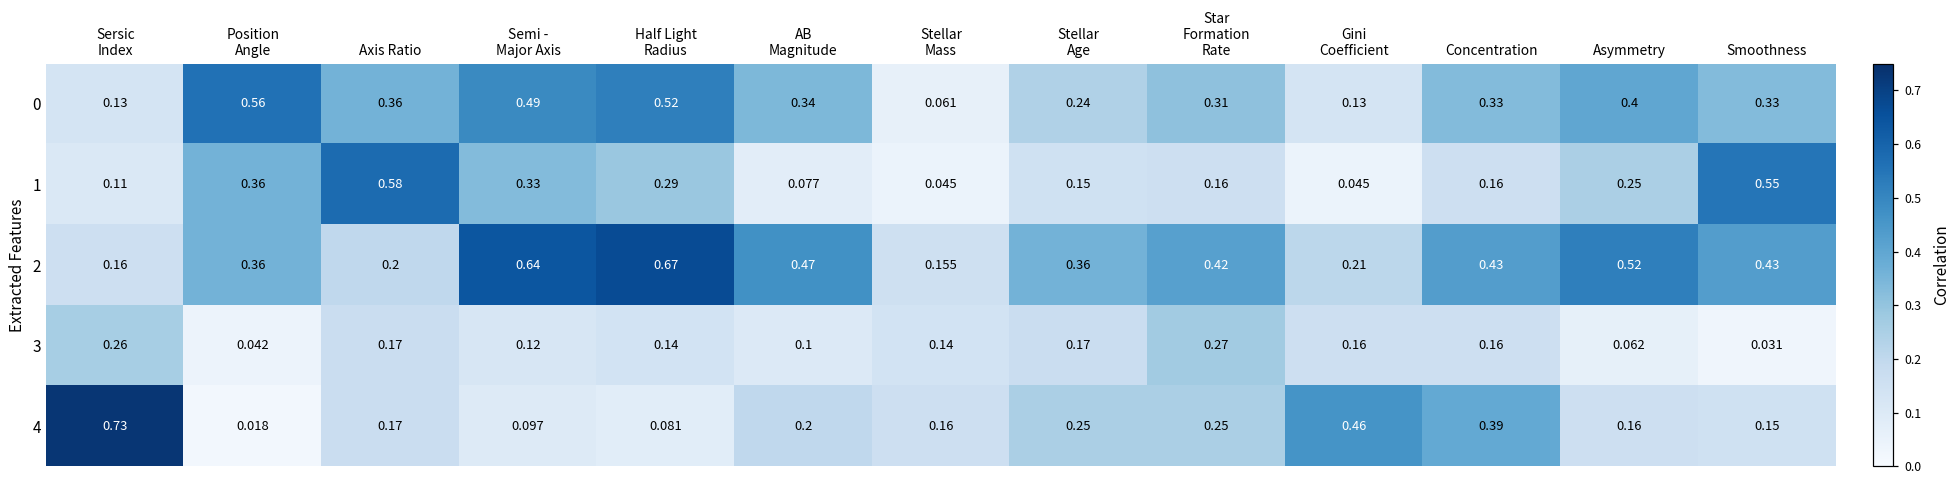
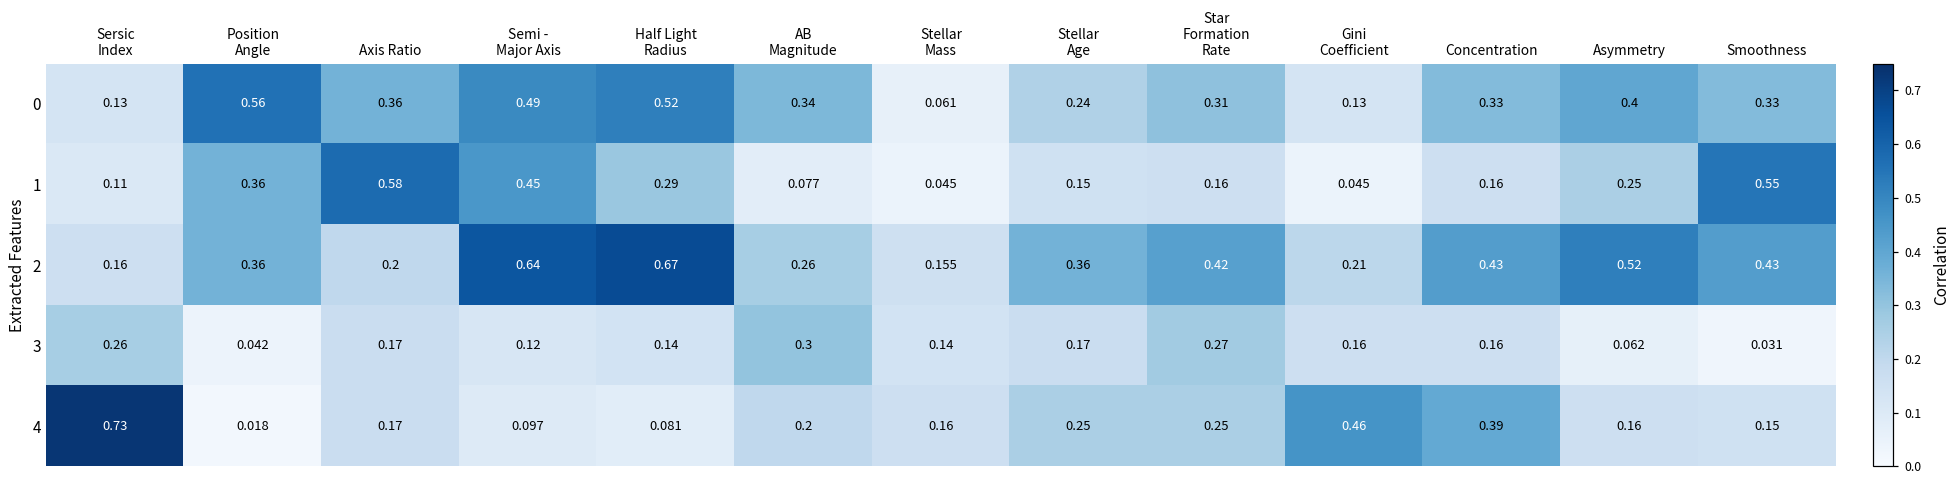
1, Semi - Major Axis: 0.33 -> 0.45
2, AB Magnitude: 0.47 -> 0.26
3, AB Magnitude: 0.1 -> 0.3
